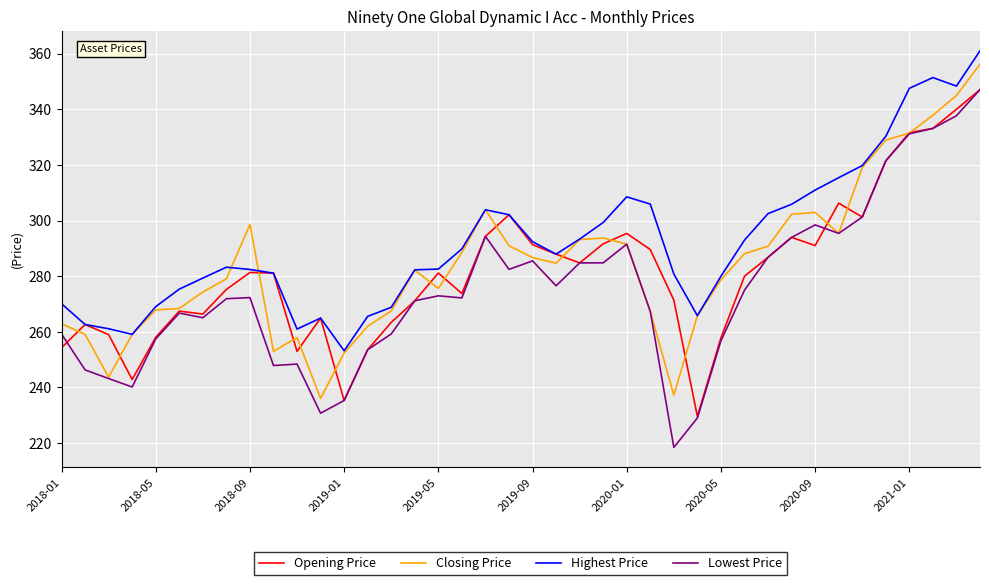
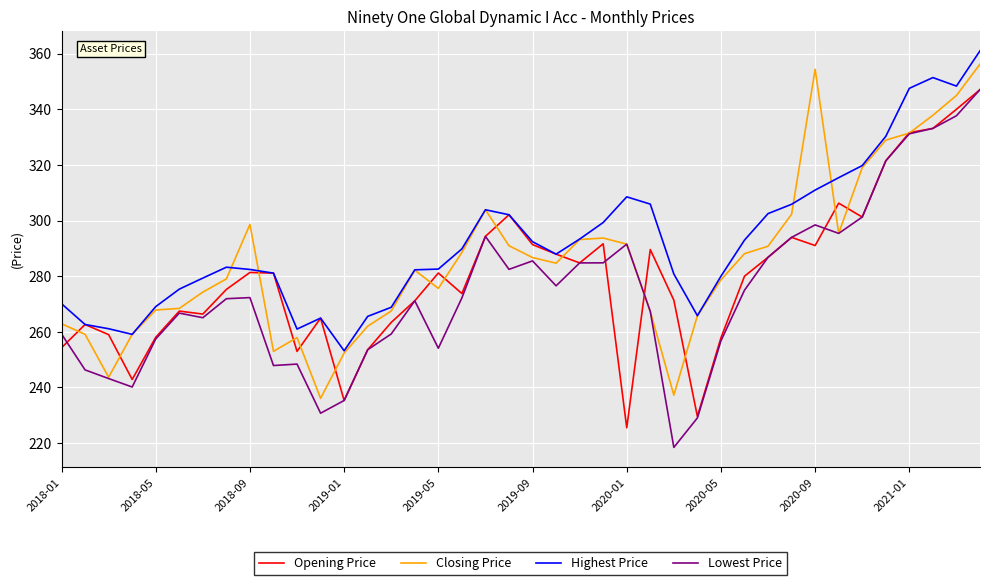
Lowest Price, 2019-05: 273 -> 254
Opening Price, 2020-01: 295 -> 225
Closing Price, 2020-09: 303 -> 354
